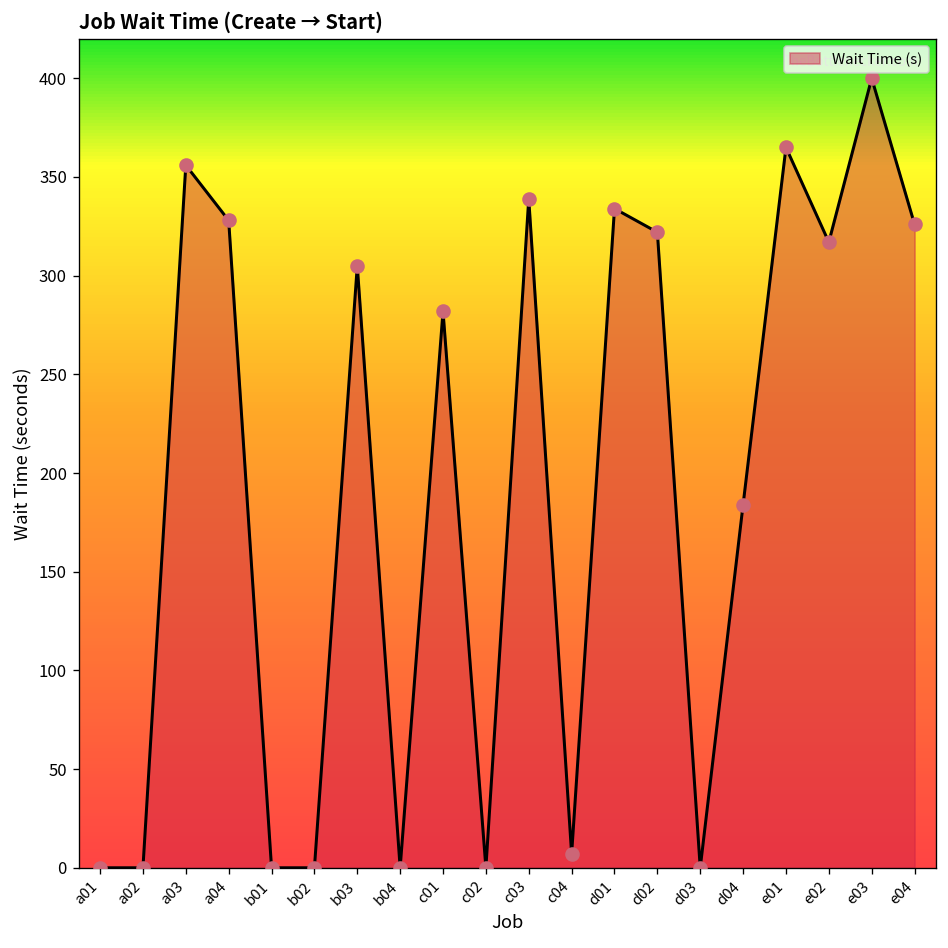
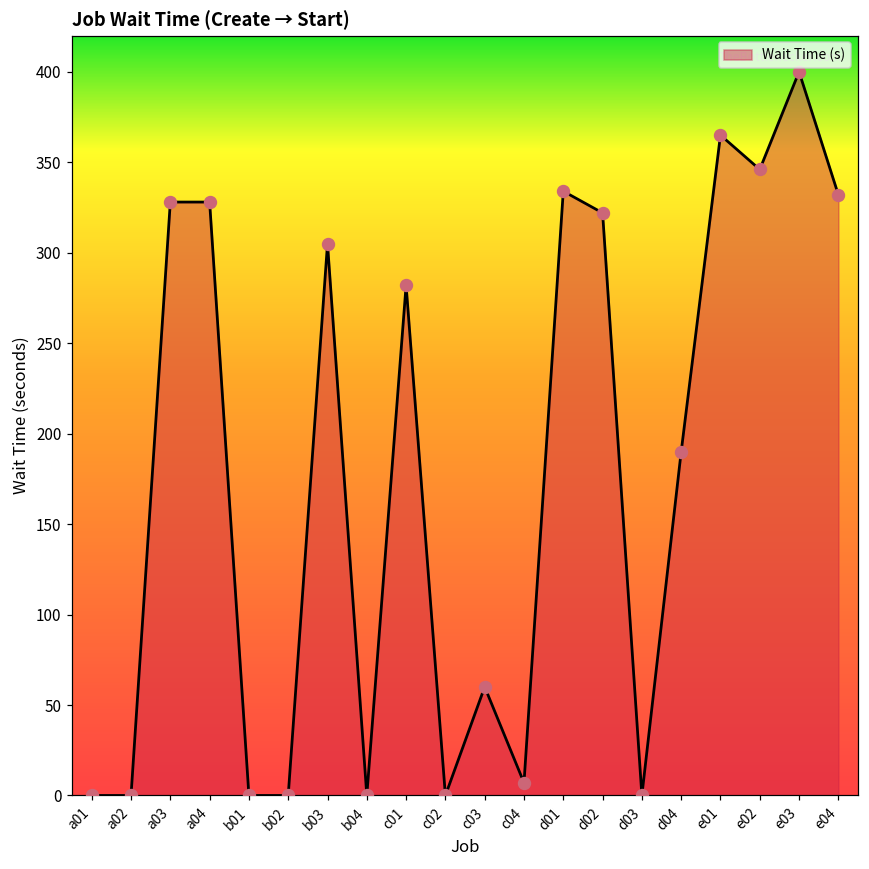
a03: 356 -> 328
c03: 339 -> 60
d04: 184 -> 190
e02: 317 -> 346
e04: 326 -> 332
